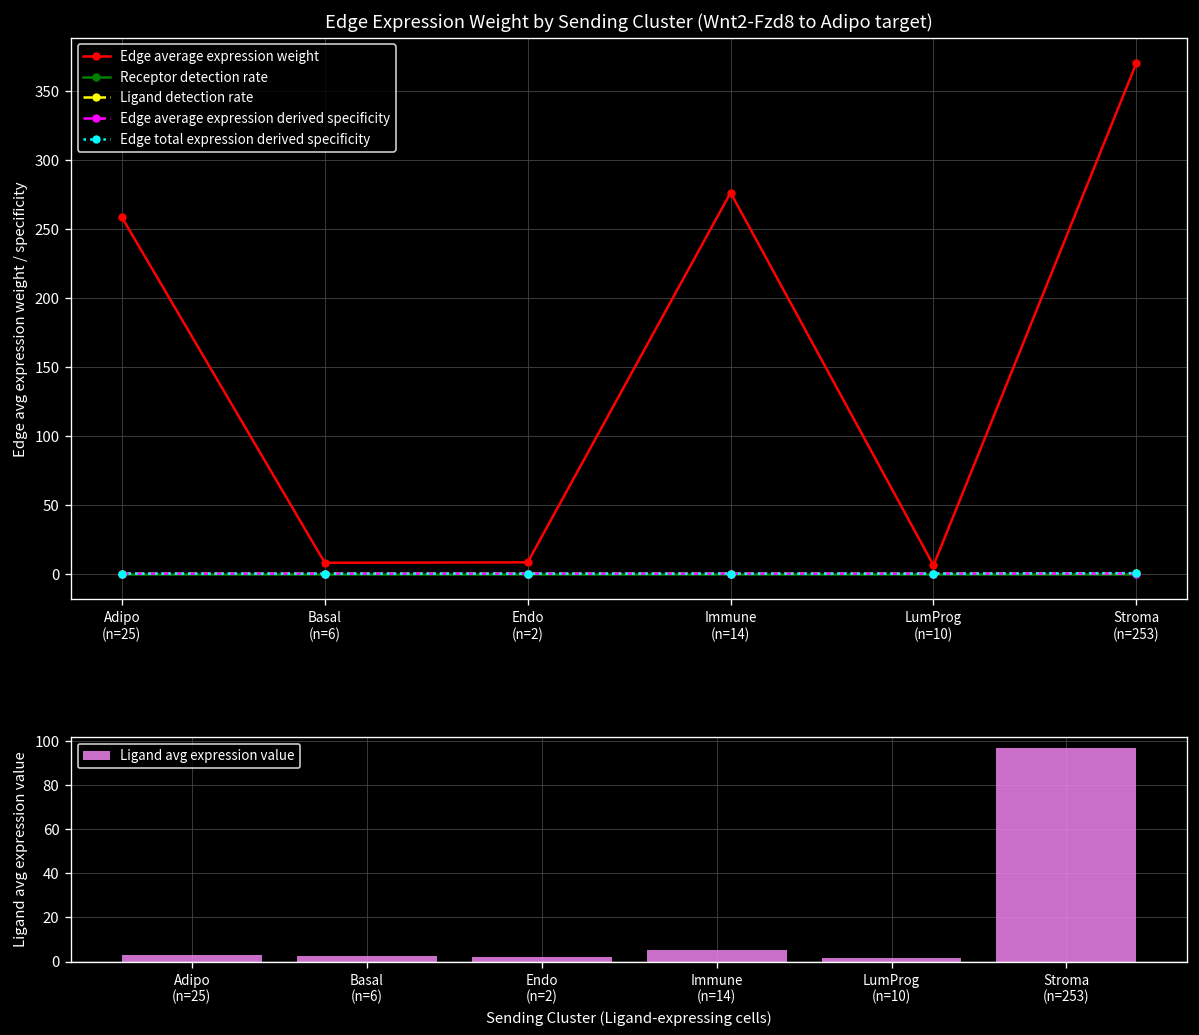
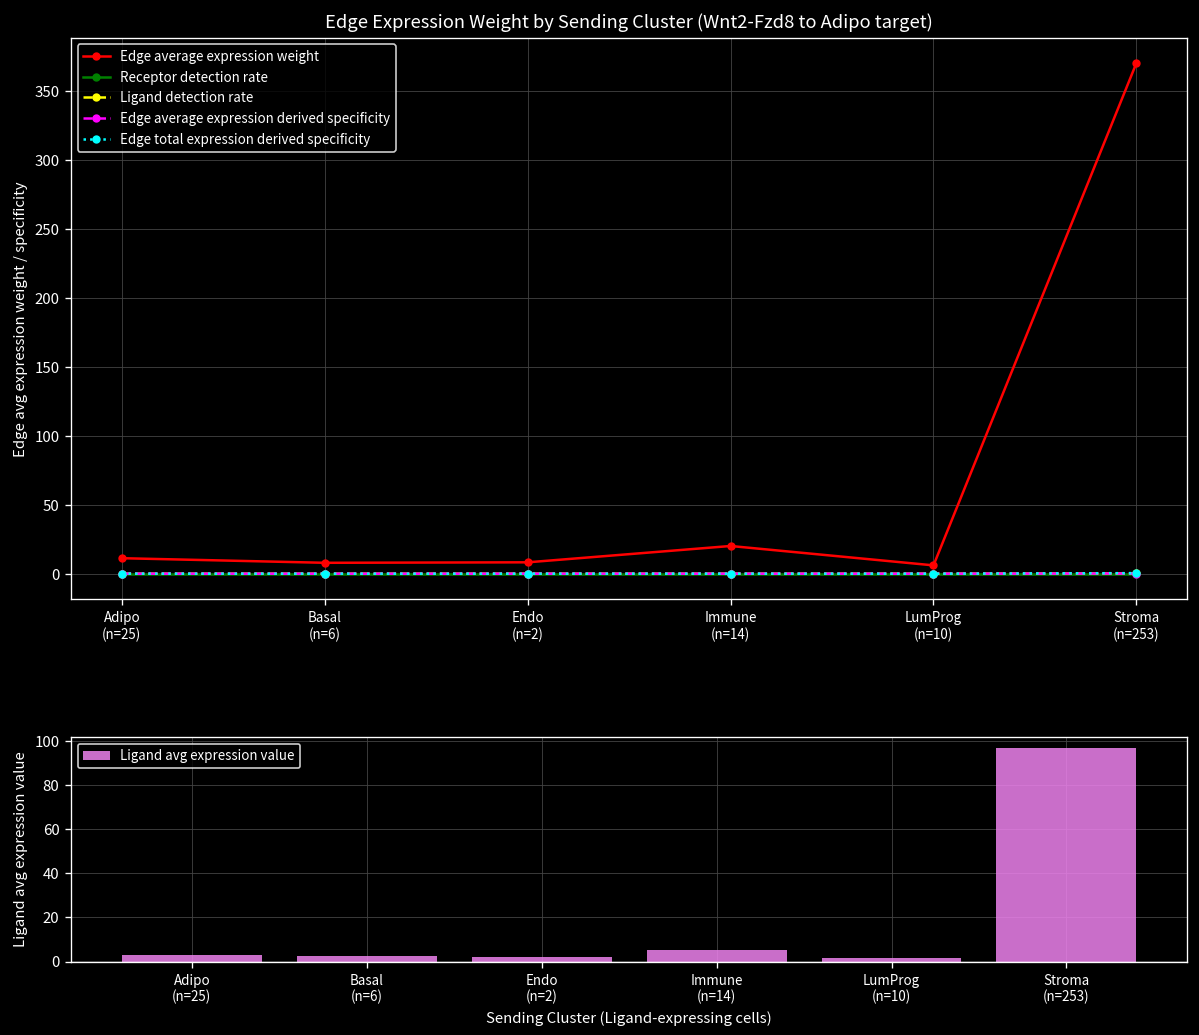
Edge Expression Weight by Sending Cluster (Wnt2-Fzd8 to Adipo target), Edge average expression weight, Adipo (n=25): 259 -> 11
Edge Expression Weight by Sending Cluster (Wnt2-Fzd8 to Adipo target), Edge average expression weight, Immune (n=14): 276 -> 20
